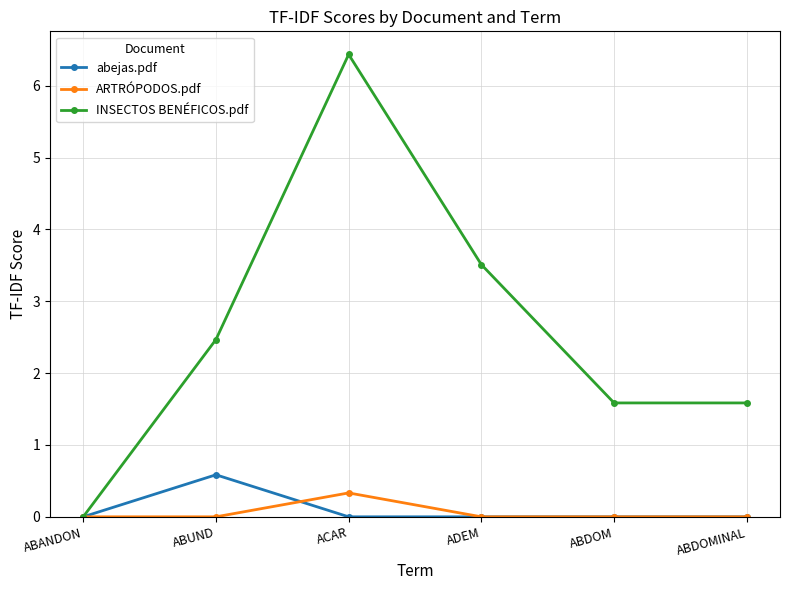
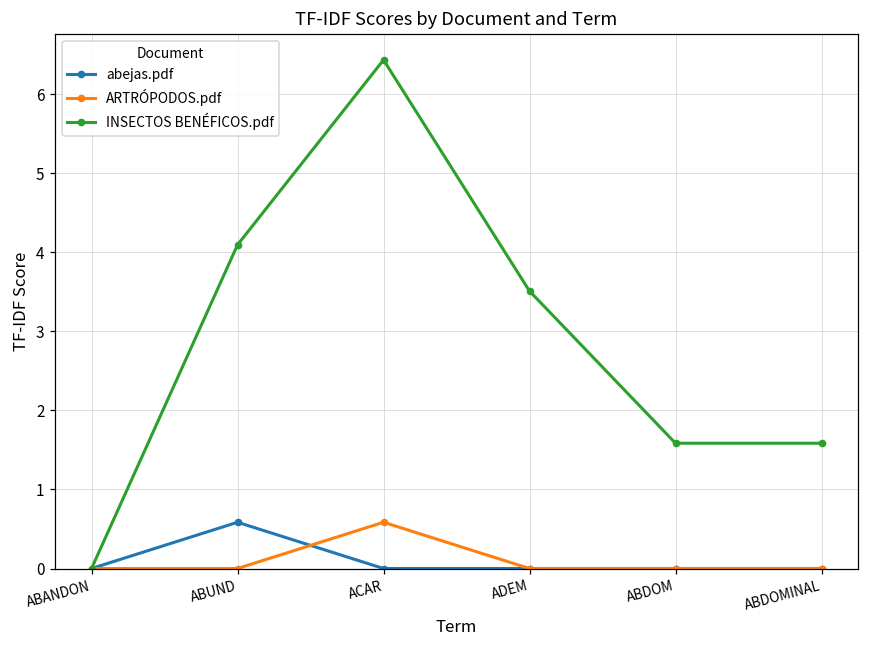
INSECTOS BENÉFICOS.pdf, ABUND: 2.5 -> 4.1
ARTRÓPODOS.pdf, ACAR: 0.3 -> 0.6
